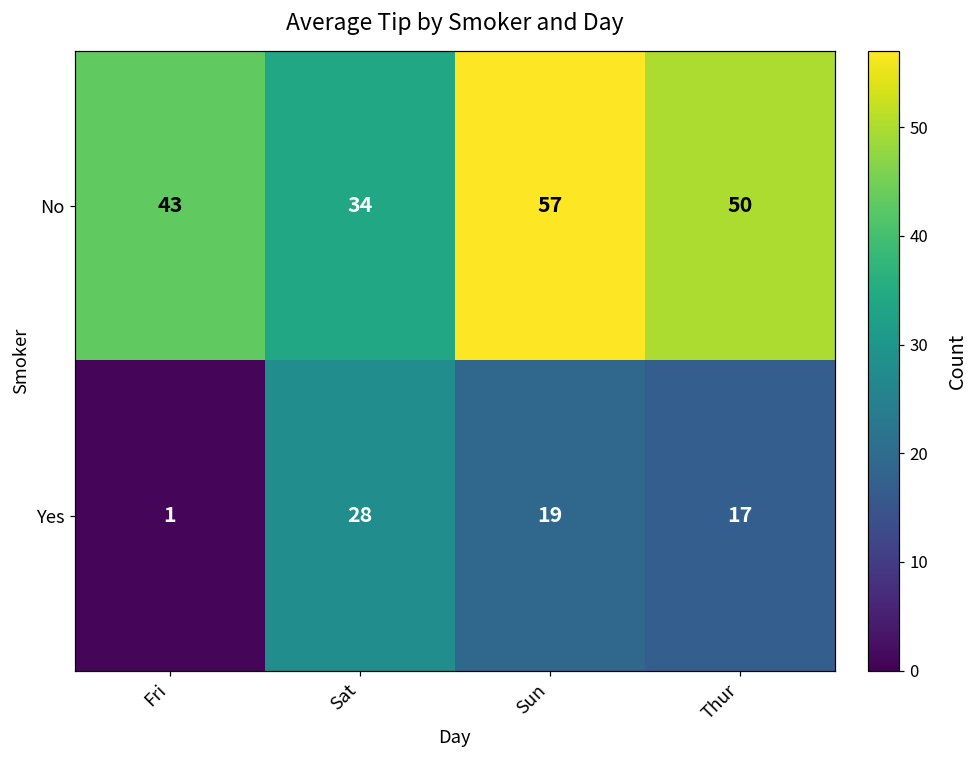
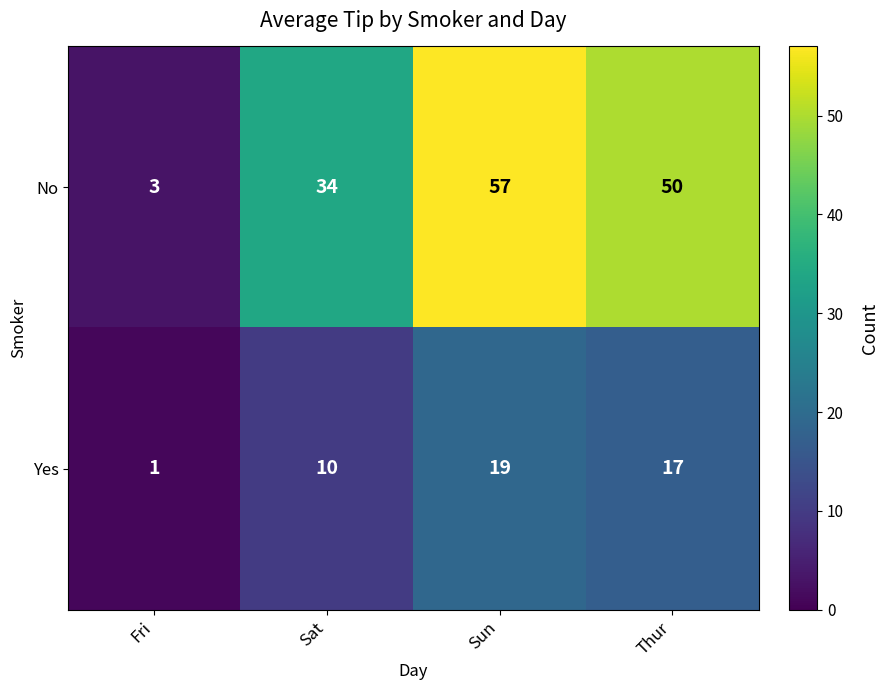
No, Fri: 43 -> 3
Yes, Sat: 28 -> 10
